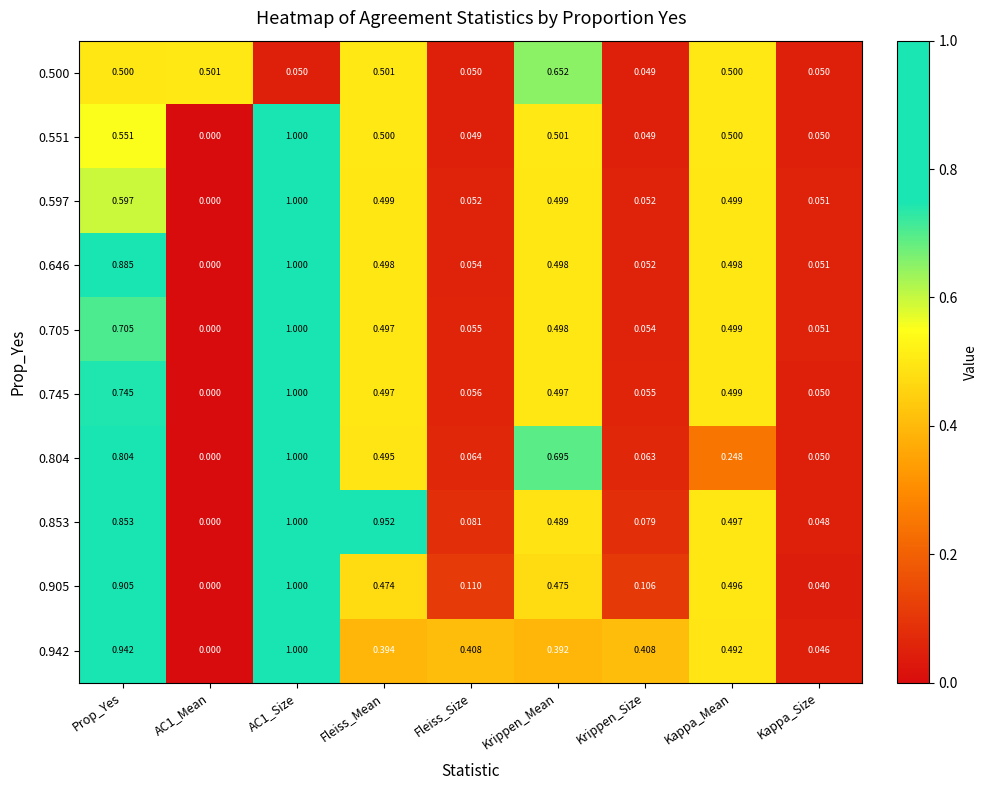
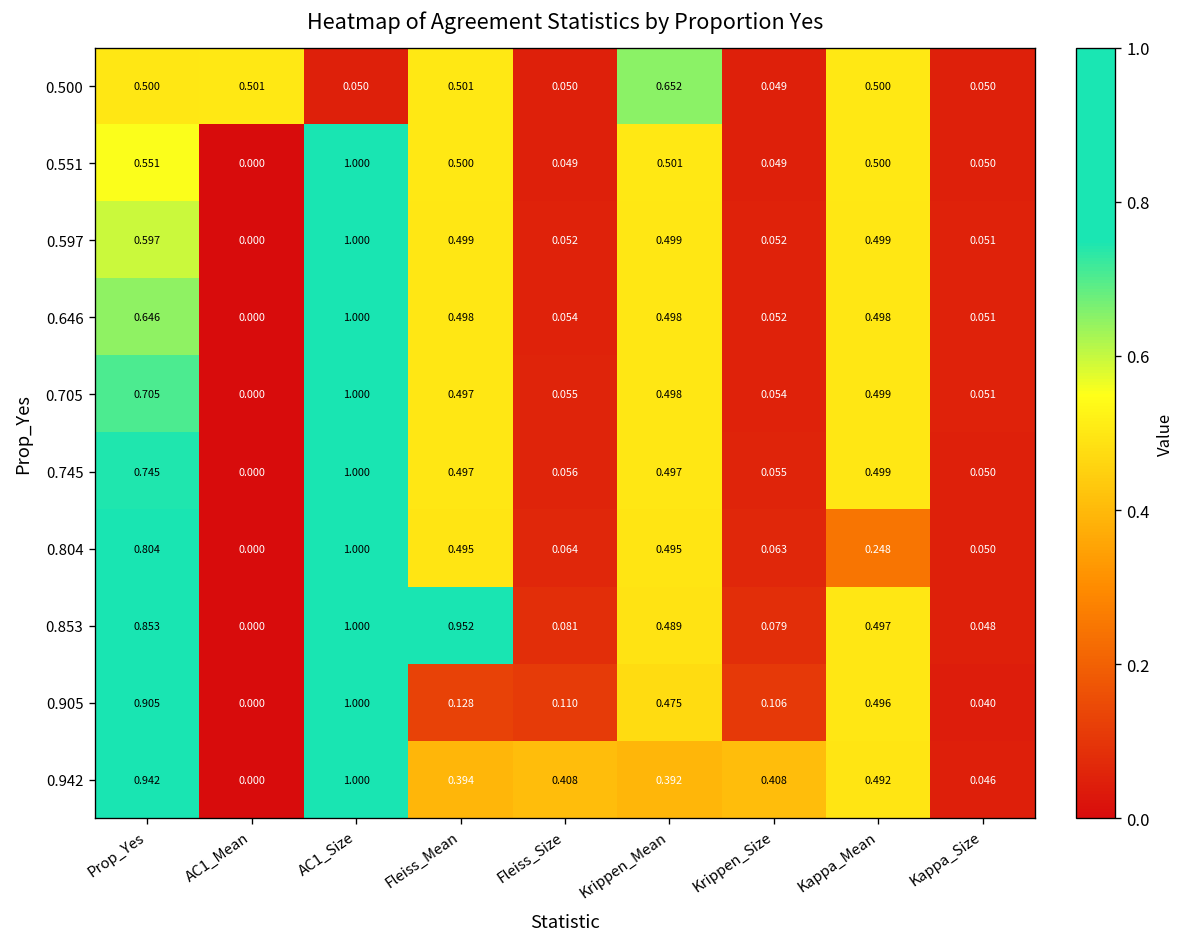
0.646, Prop_Yes: 0.885 -> 0.646
0.804, Krippen_Mean: 0.695 -> 0.495
0.905, Fleiss_Mean: 0.474 -> 0.128
